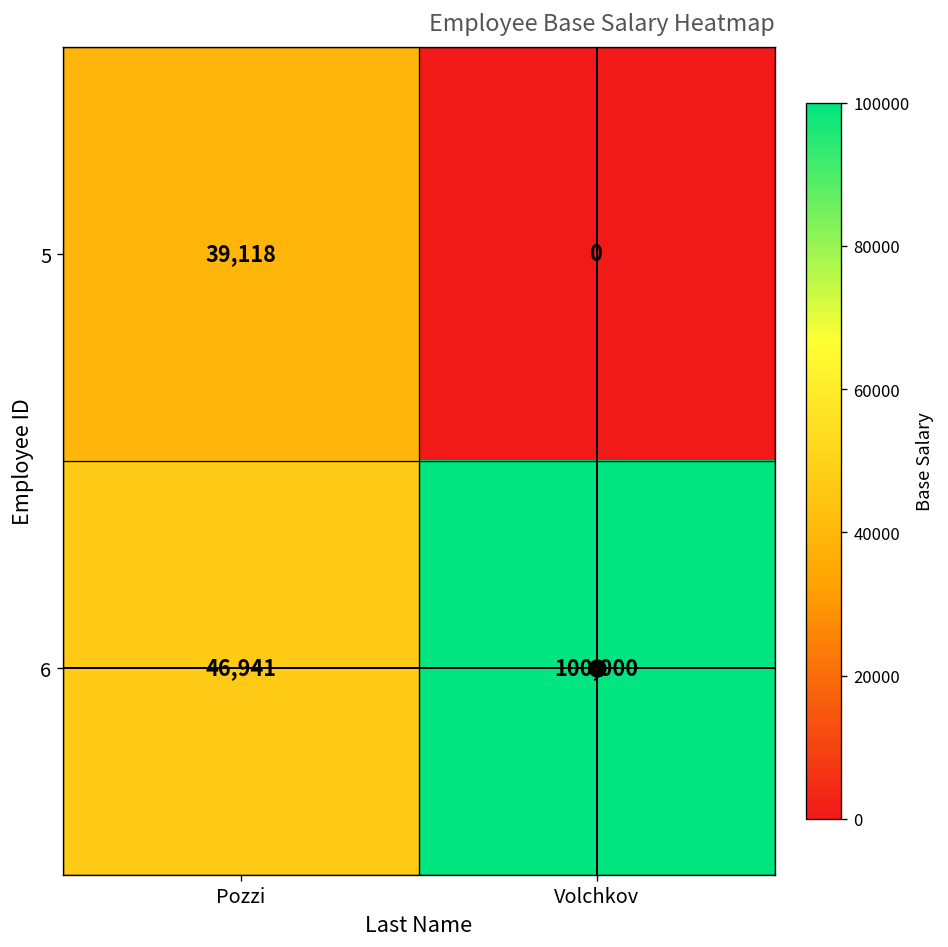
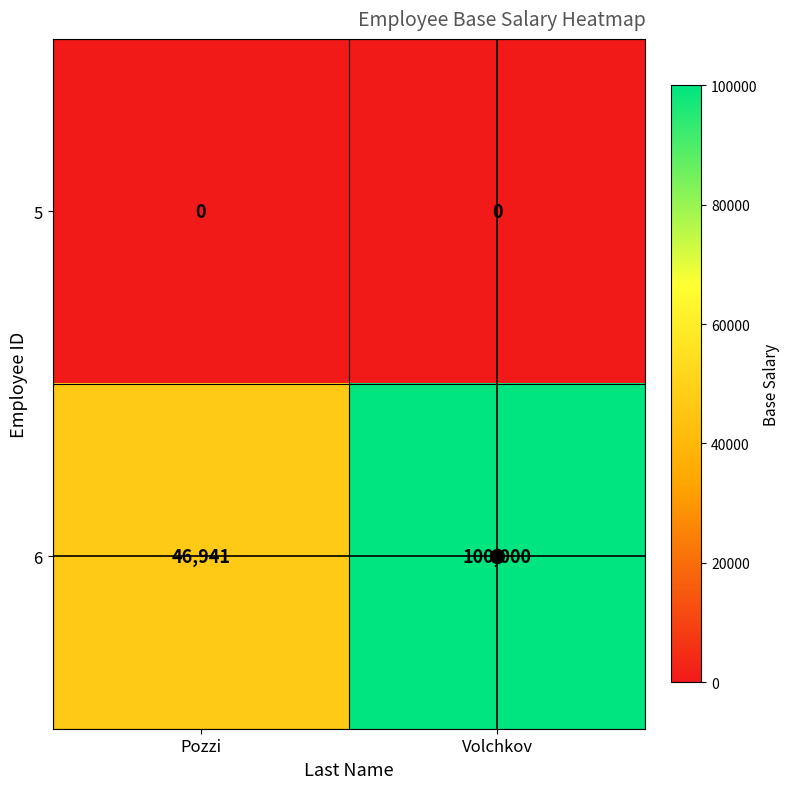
5, Pozzi: 39,118 -> 0
